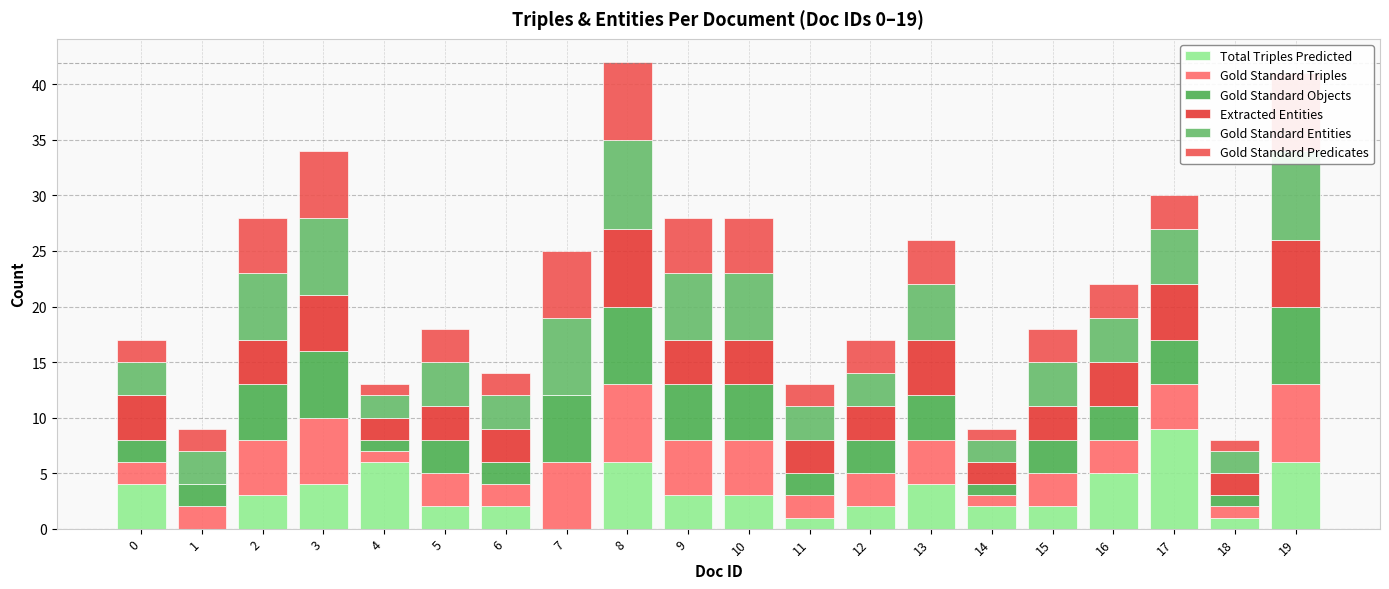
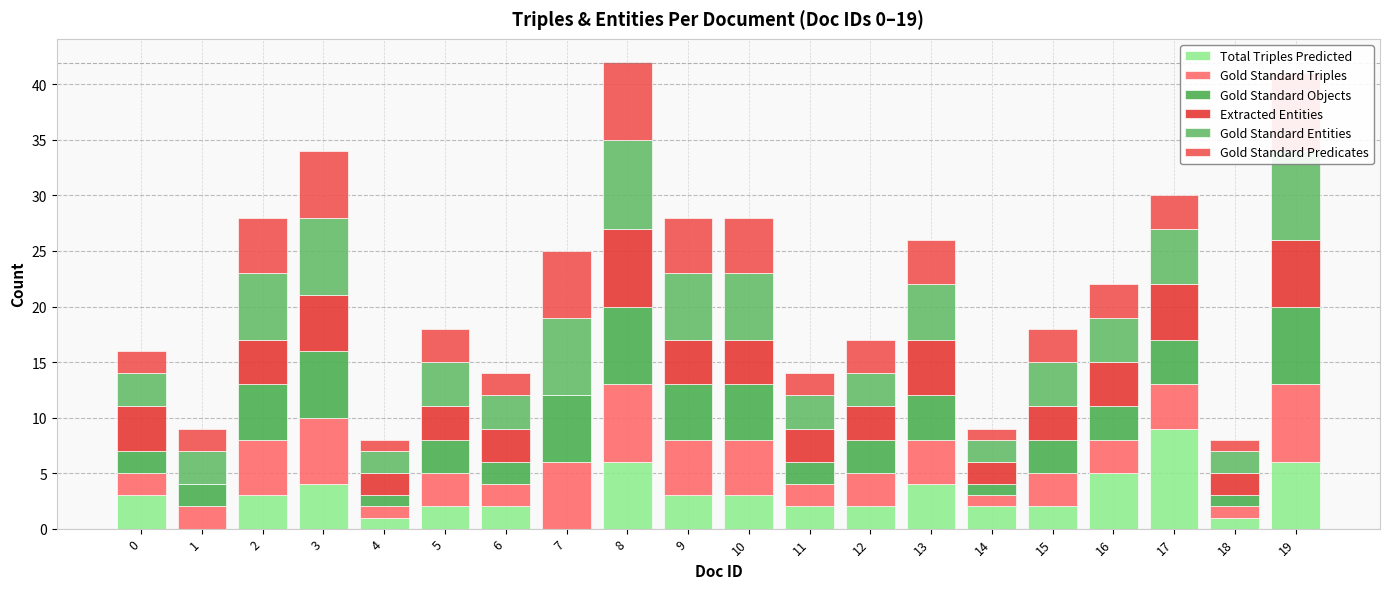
Total Triples Predicted, 0: 4 -> 3
Total Triples Predicted, 4: 6 -> 1
Total Triples Predicted, 11: 1 -> 2
